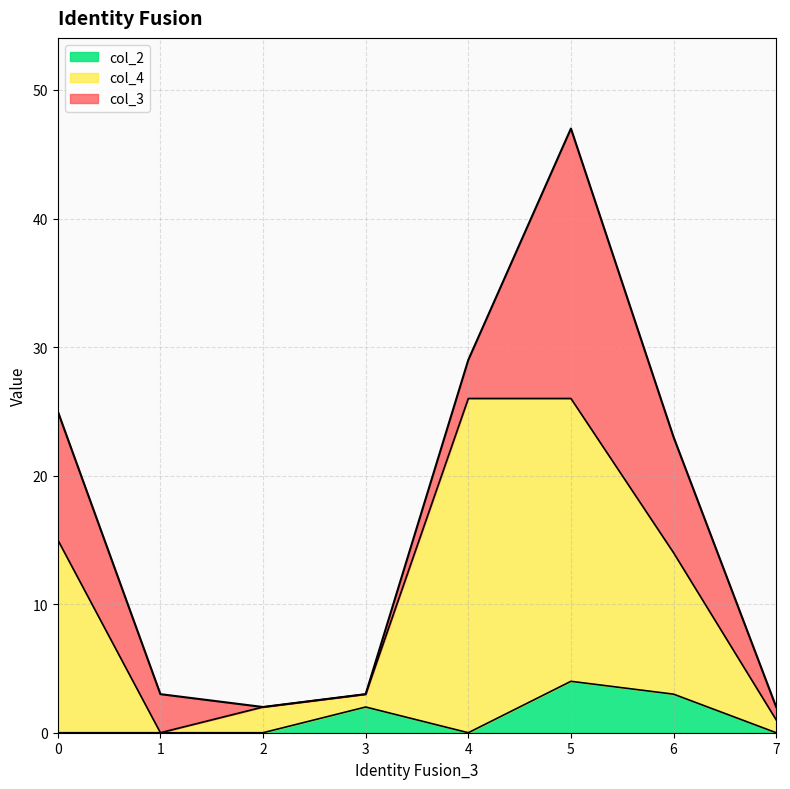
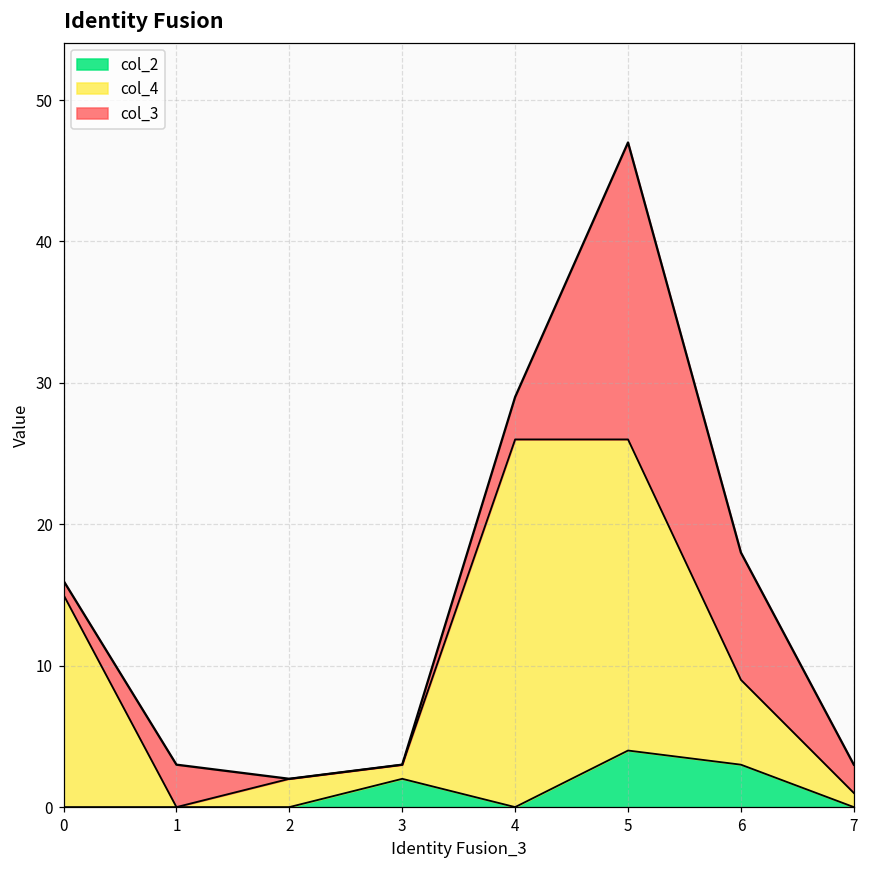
col_3, 0: 10 -> 1
col_4, 6: 11 -> 6
col_3, 7: 1 -> 2
